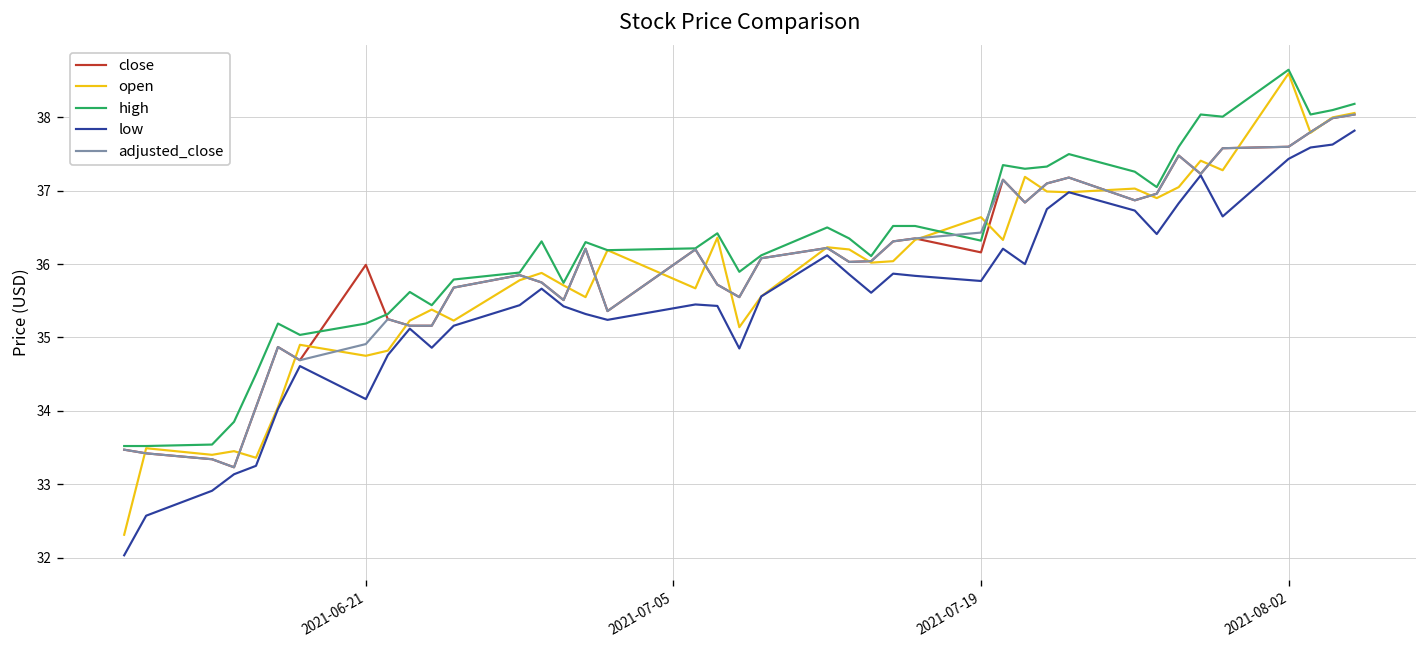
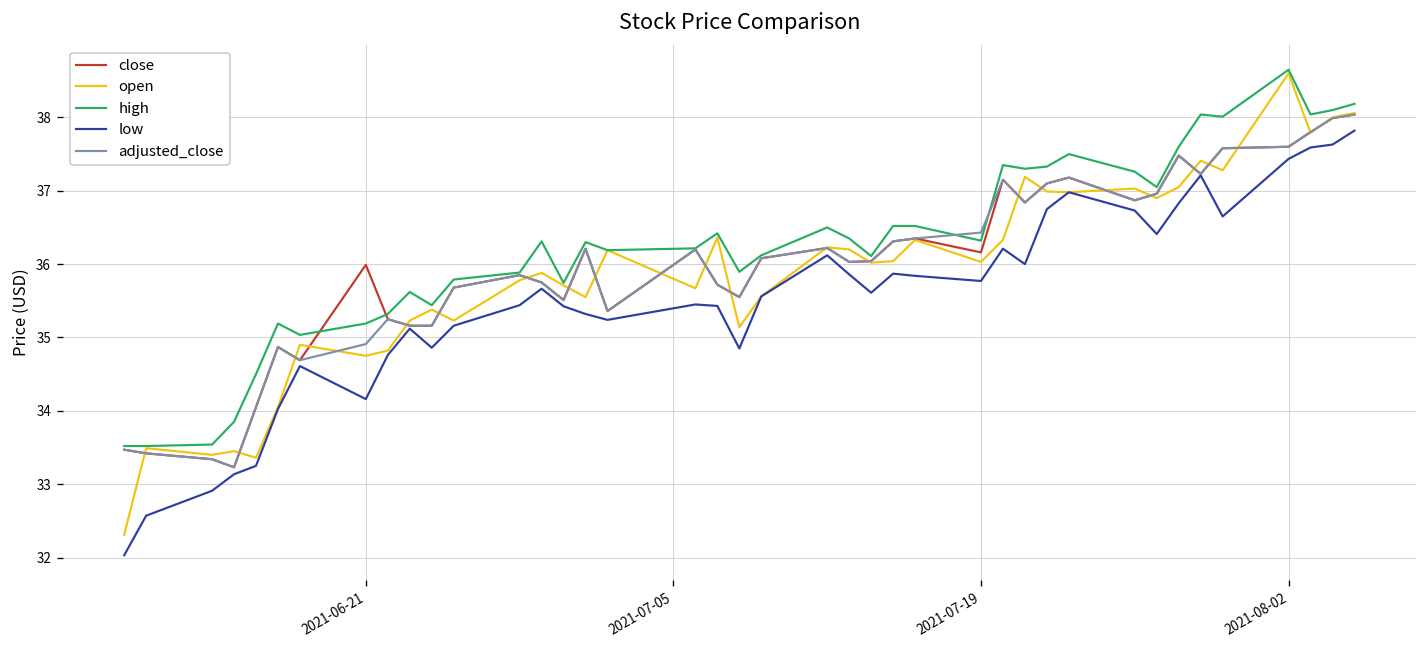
open, 2021-07-19: 36.6 -> 36.0
